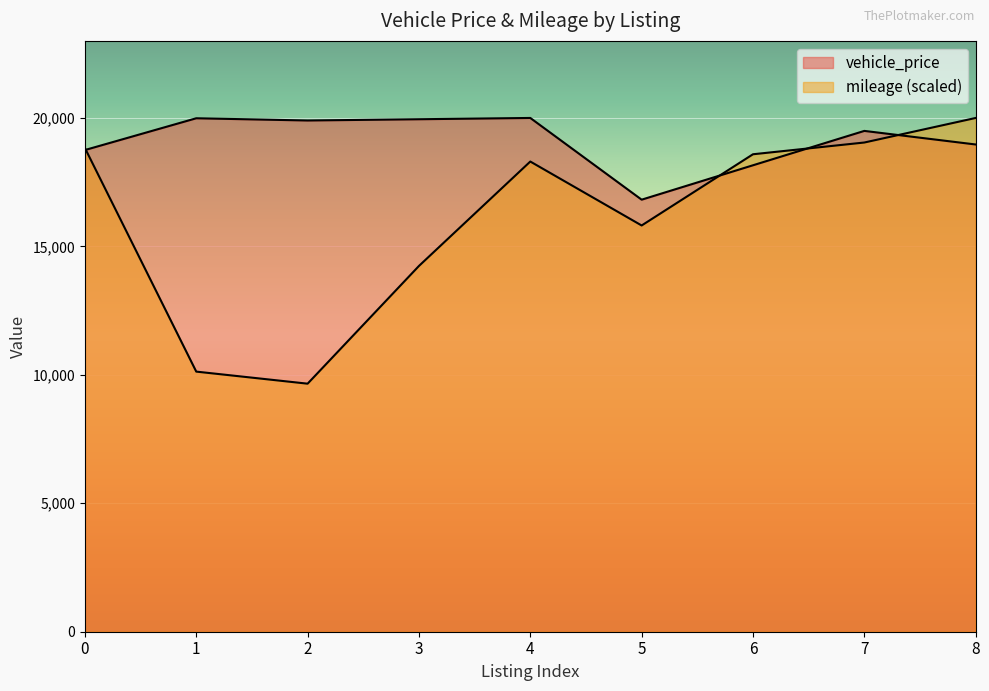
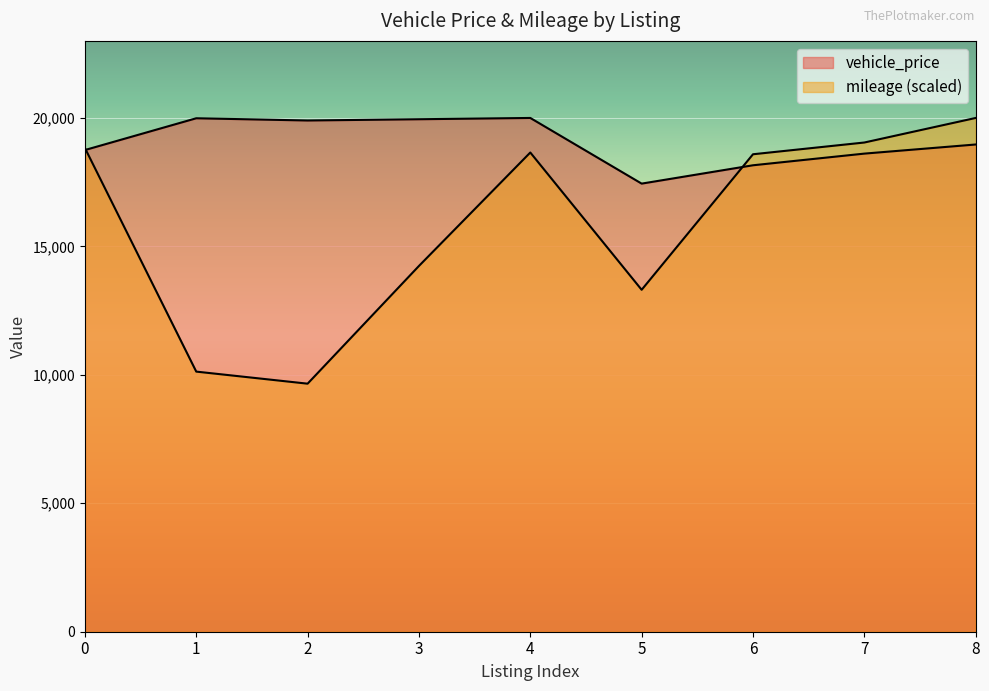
mileage (scaled), 4: 18,300 -> 18,700
vehicle_price, 5: 16,800 -> 17,400
mileage (scaled), 5: 15,800 -> 13,300
vehicle_price, 7: 19,500 -> 18,600
